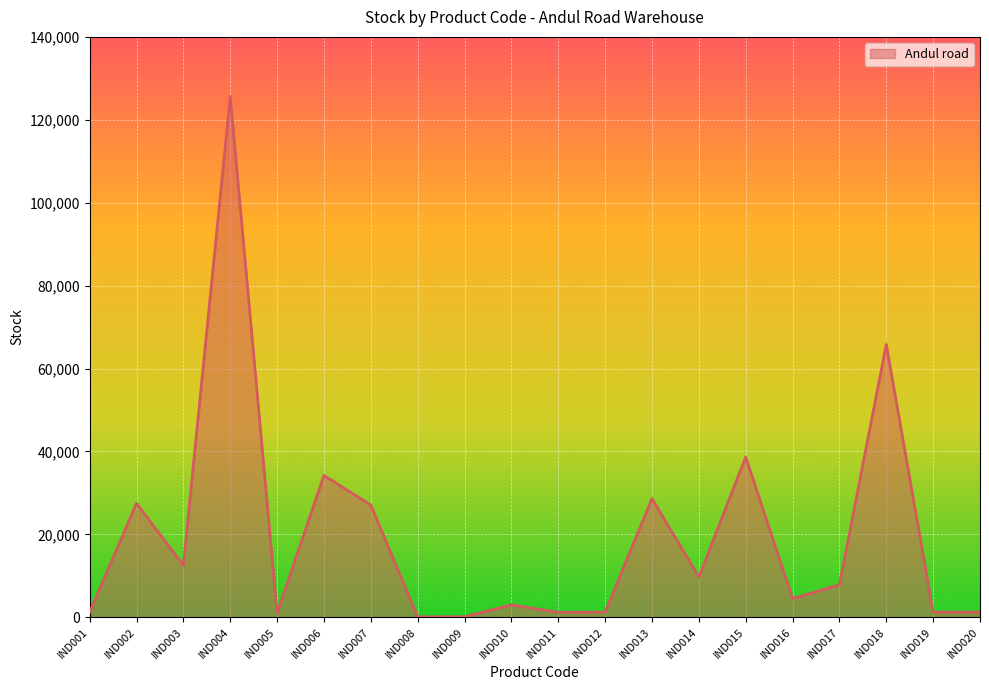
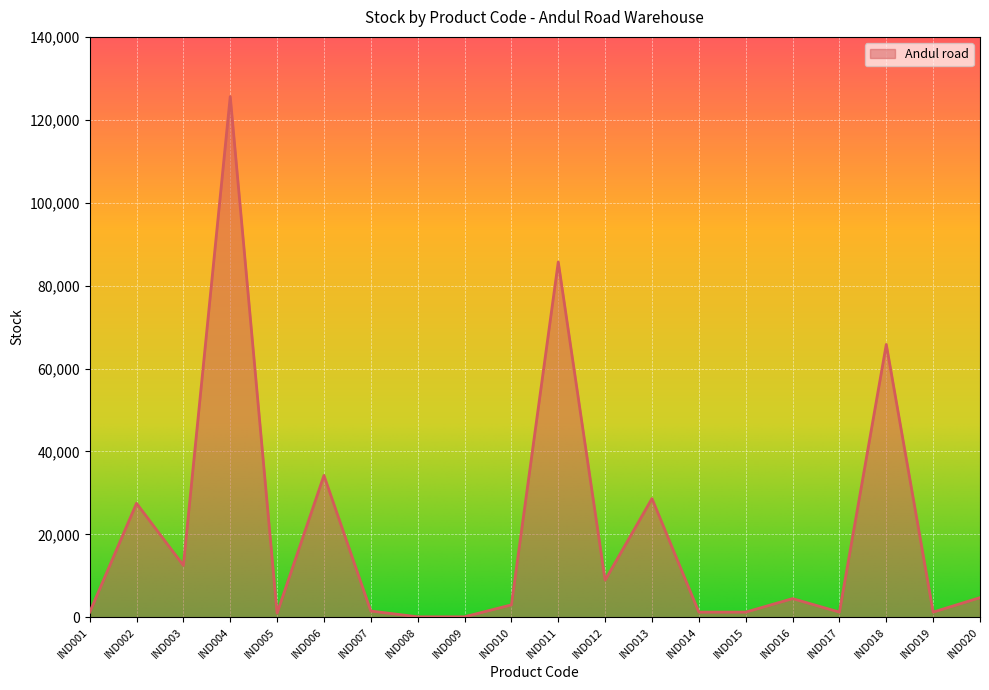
IND007: 27,000 -> 2,000
IND011: 1,000 -> 86,000
IND012: 1,000 -> 9,000
IND014: 10,000 -> 1,000
IND015: 39,000 -> 1,000
IND017: 8,000 -> 1,000
IND020: 1,000 -> 5,000
